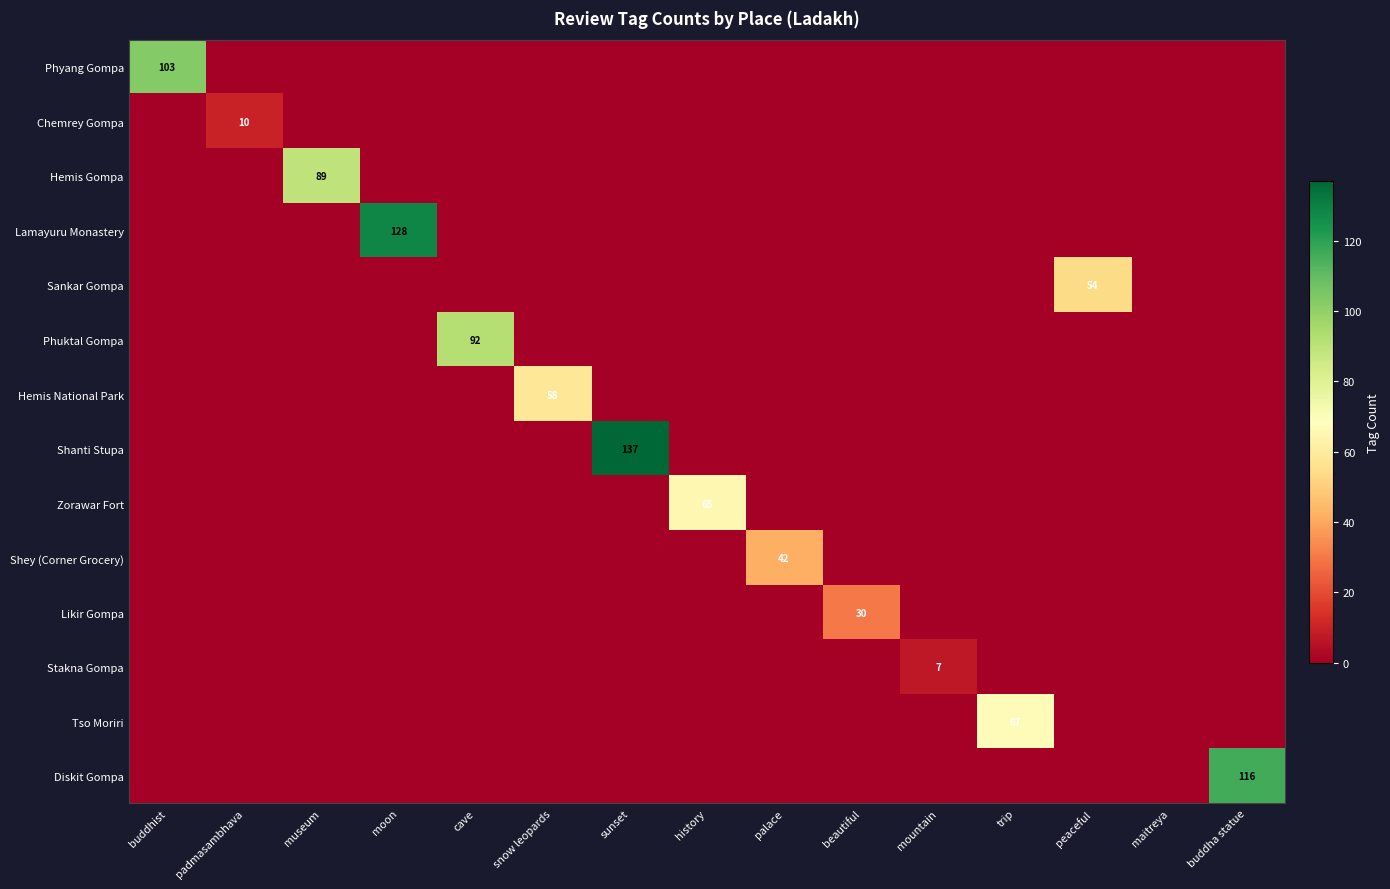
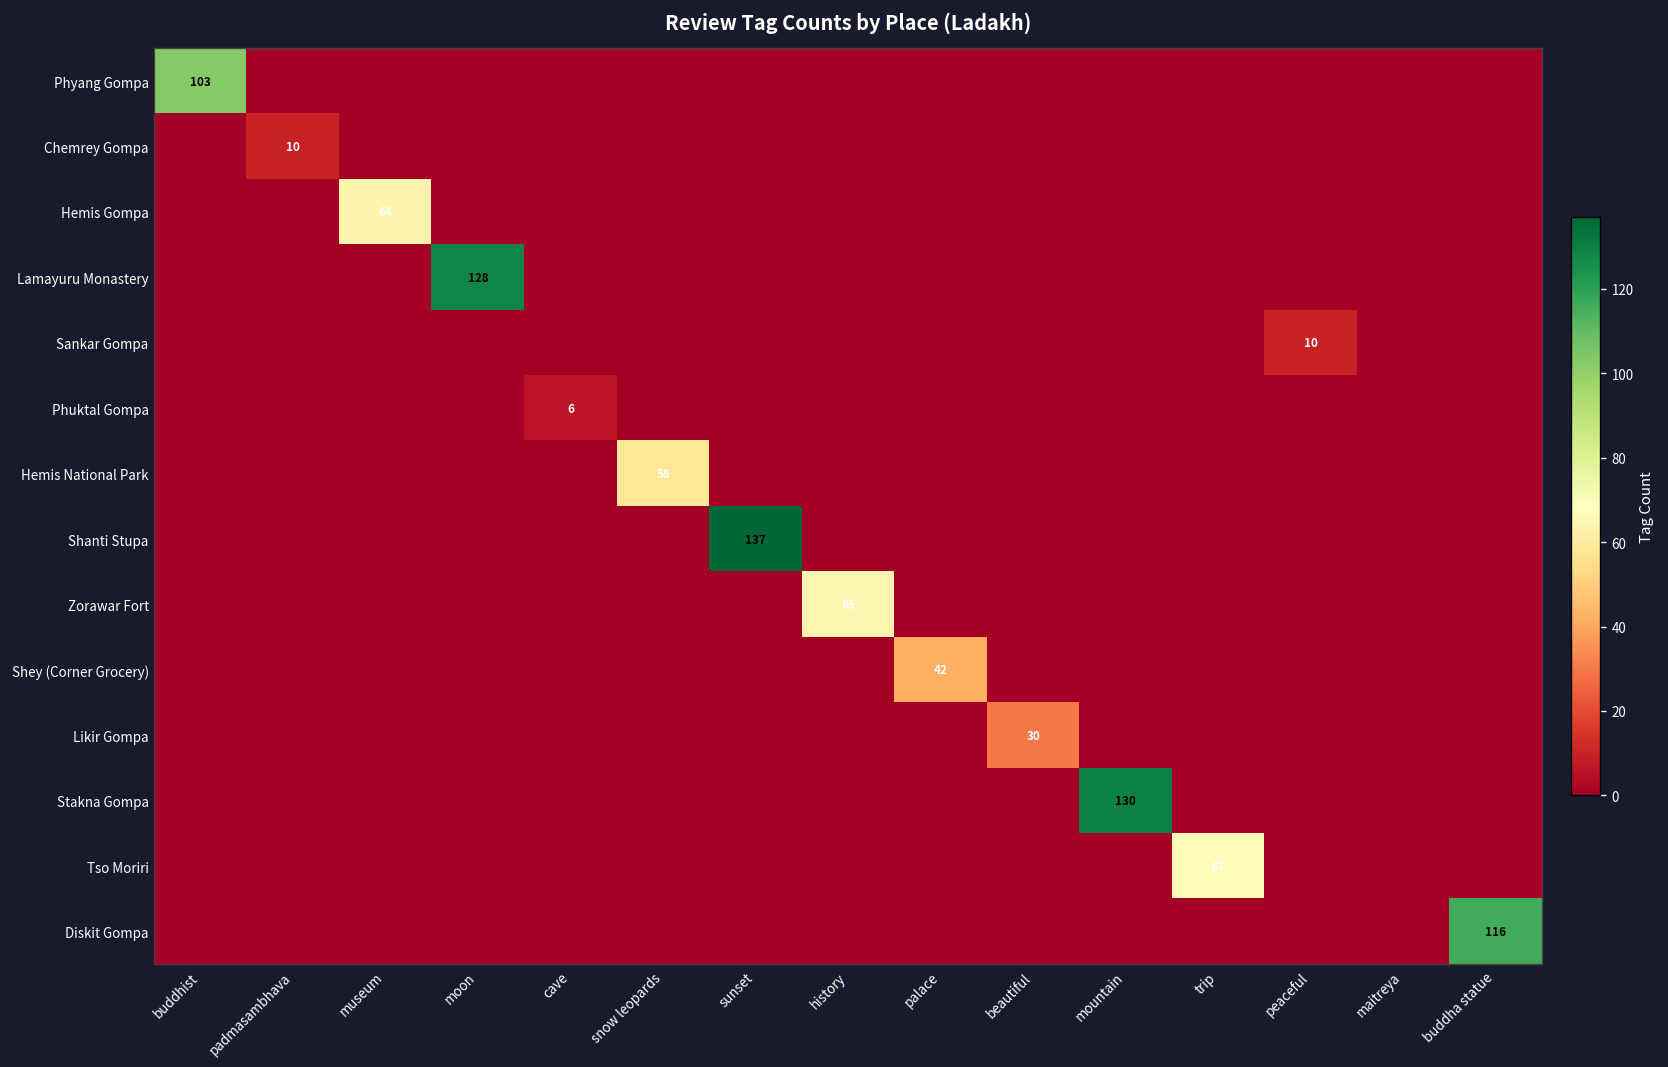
Hemis Gompa, museum: 89 -> 64
Sankar Gompa, peaceful: 54 -> 10
Phuktal Gompa, cave: 92 -> 6
Stakna Gompa, mountain: 7 -> 130
